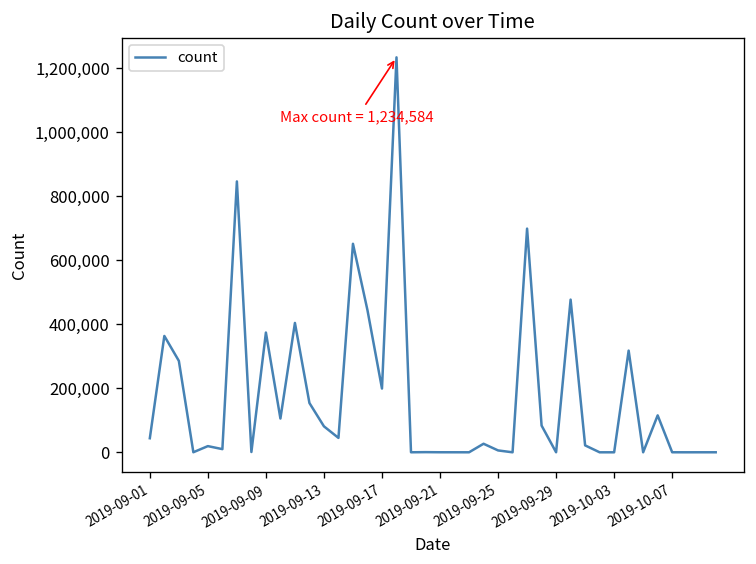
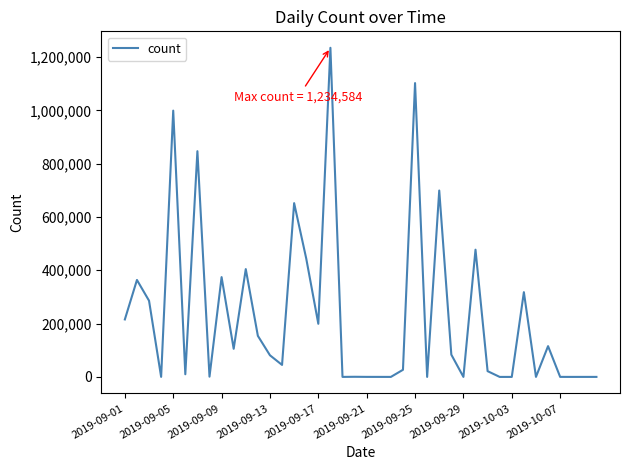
2019-09-01: 40,000 -> 220,000
2019-09-05: 20,000 -> 1,000,000
2019-09-25: 10,000 -> 1,100,000
